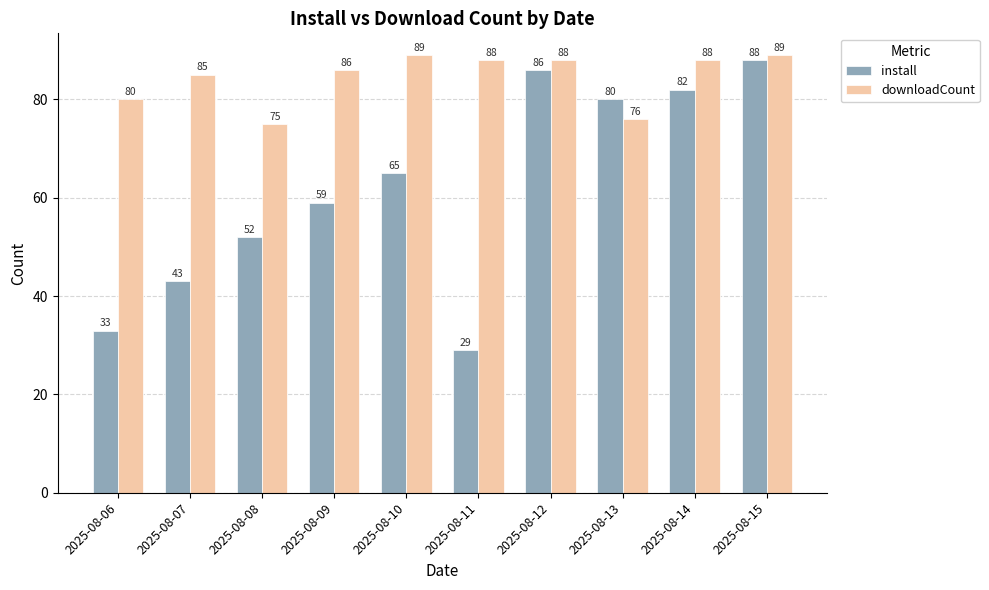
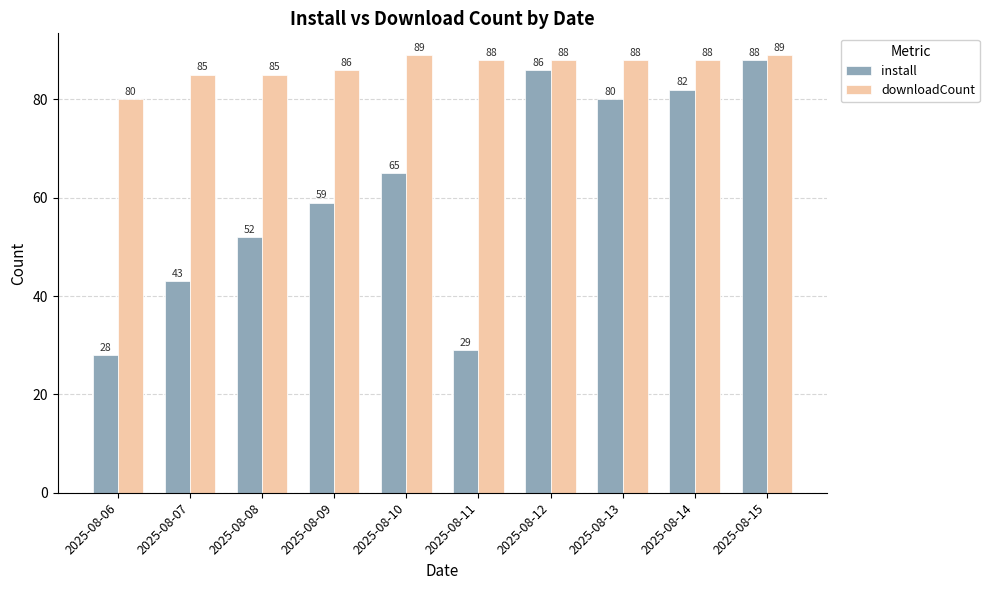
install, 2025-08-06: 33 -> 28
downloadCount, 2025-08-08: 75 -> 85
downloadCount, 2025-08-13: 76 -> 88
